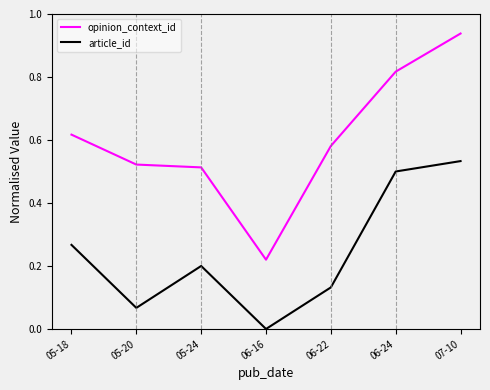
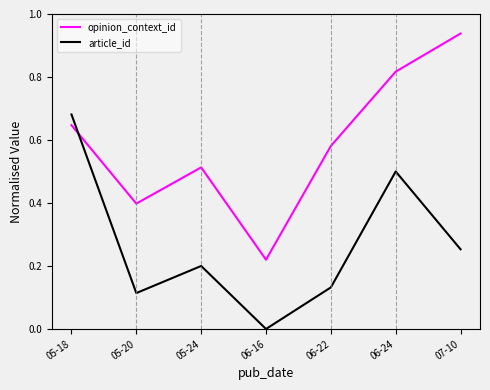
opinion_context_id, 05-18: 0.62 -> 0.65
article_id, 05-18: 0.27 -> 0.68
opinion_context_id, 05-20: 0.52 -> 0.40
article_id, 05-20: 0.07 -> 0.11
article_id, 07-10: 0.53 -> 0.25
